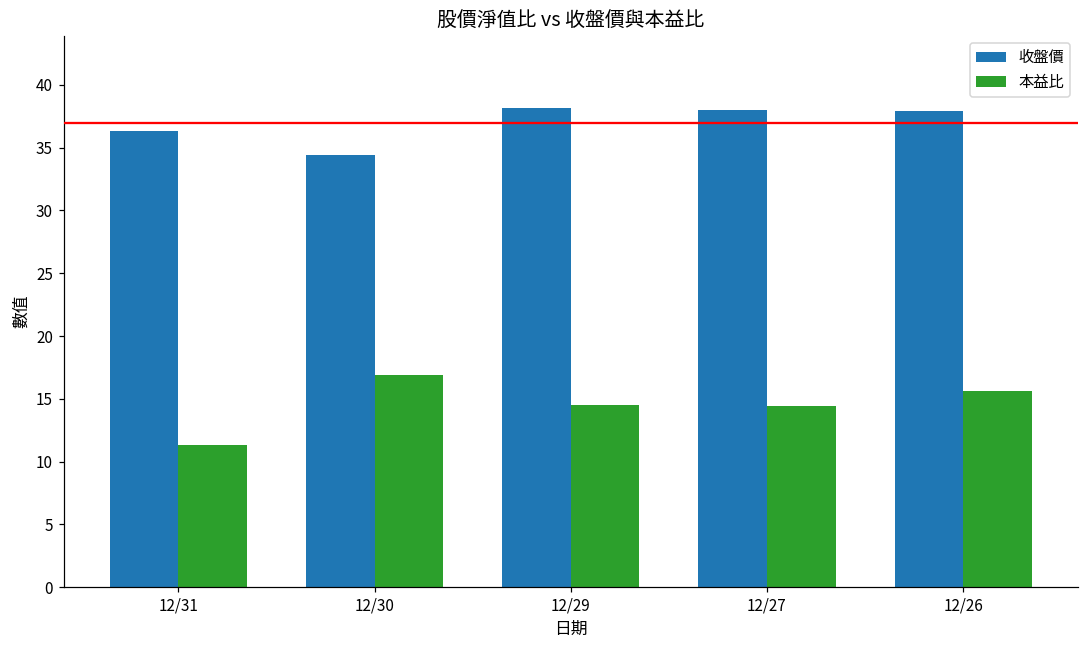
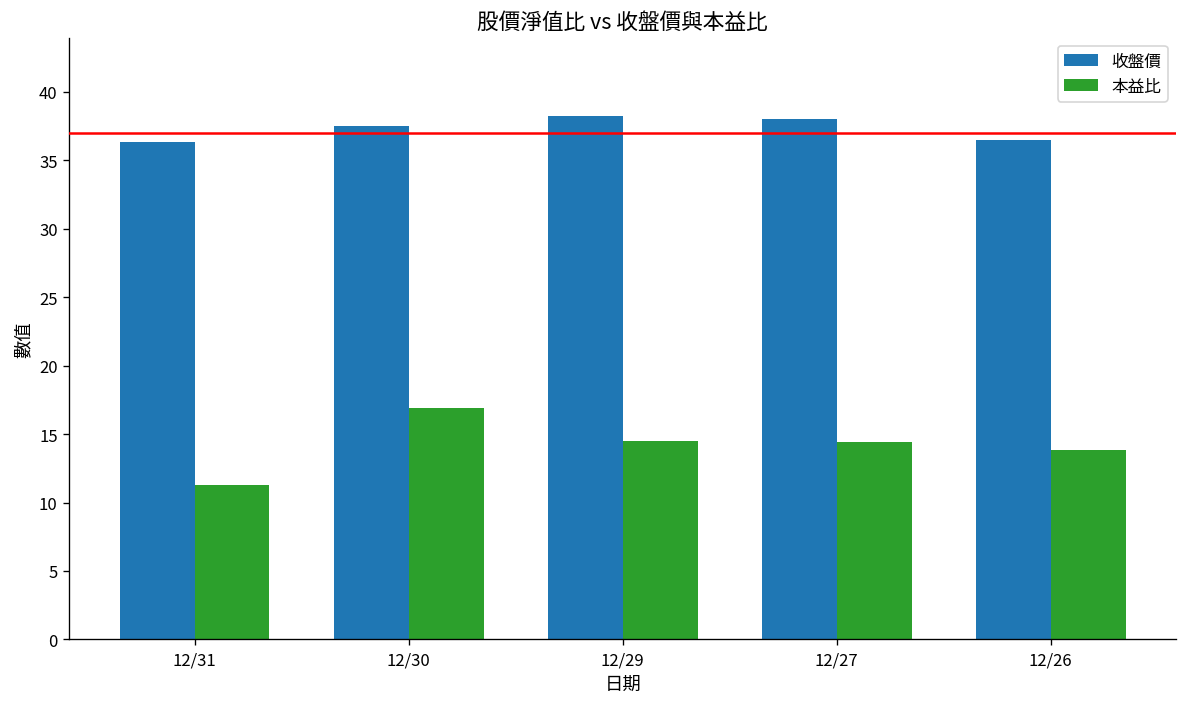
收盤價, 12/30: 34.4 -> 37.5
收盤價, 12/26: 37.9 -> 36.5
本益比, 12/26: 15.6 -> 13.8
